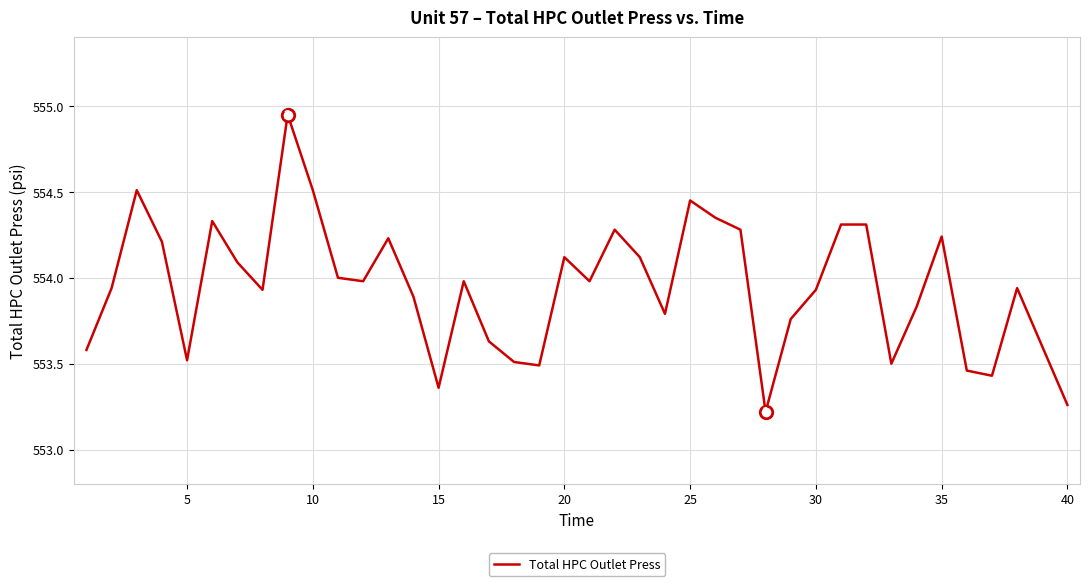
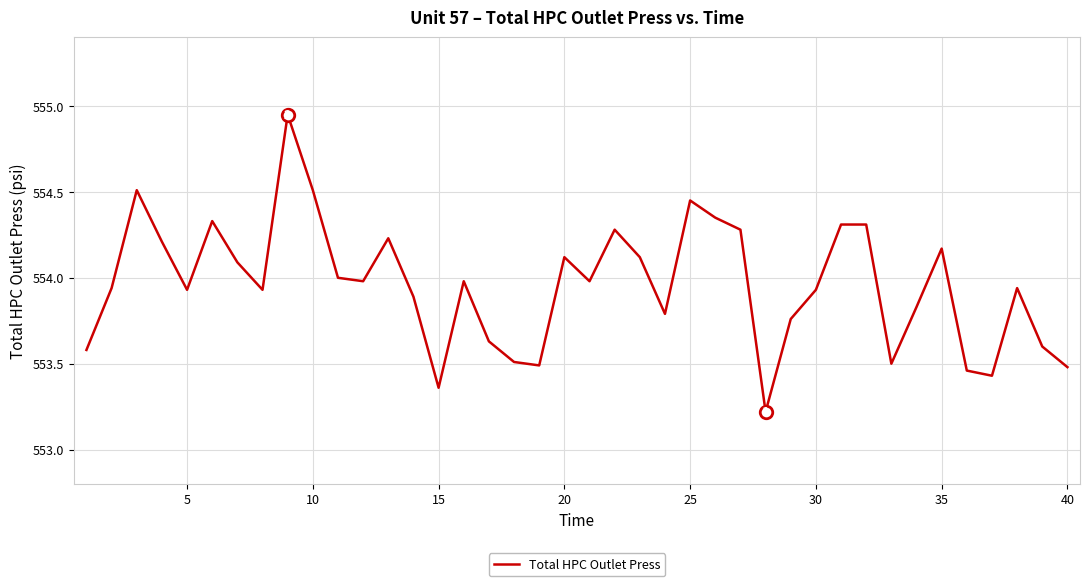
Total HPC Outlet Press, 5: 553.52 -> 553.93
Total HPC Outlet Press, 35: 554.24 -> 554.17
Total HPC Outlet Press, 40: 553.26 -> 553.48
